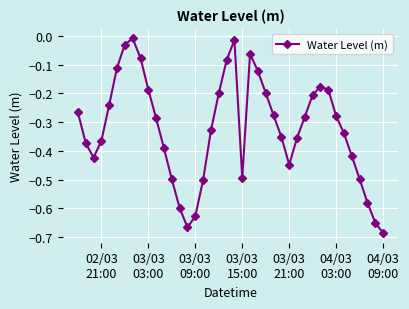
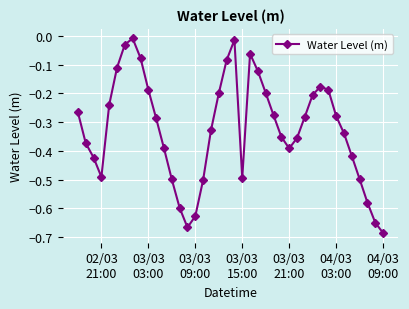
02/03 21:00: -0.37 -> -0.49
03/03 21:00: -0.45 -> -0.39
